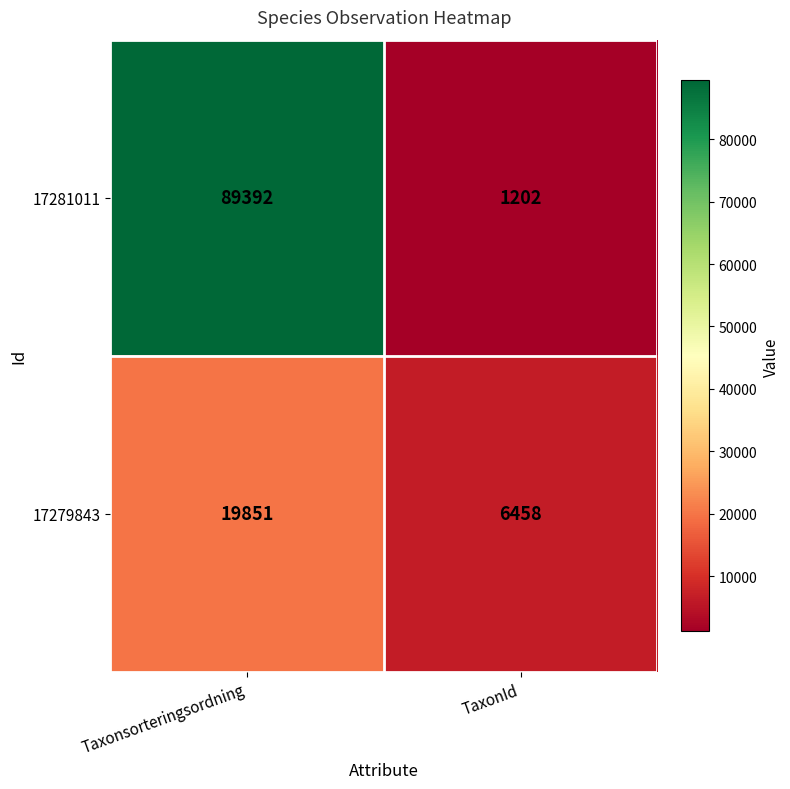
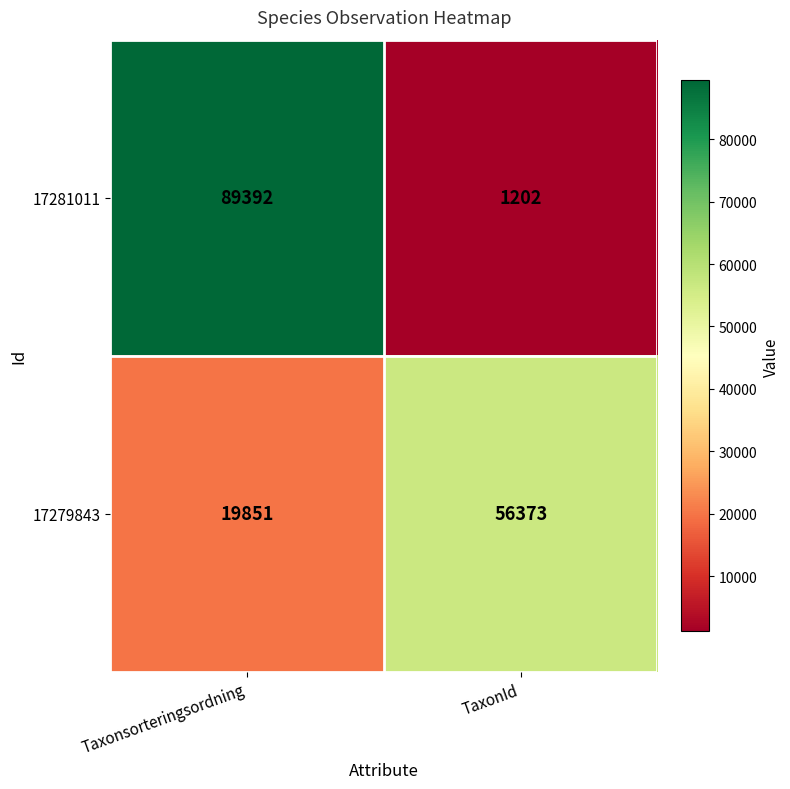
17279843, TaxonId: 6458 -> 56373
